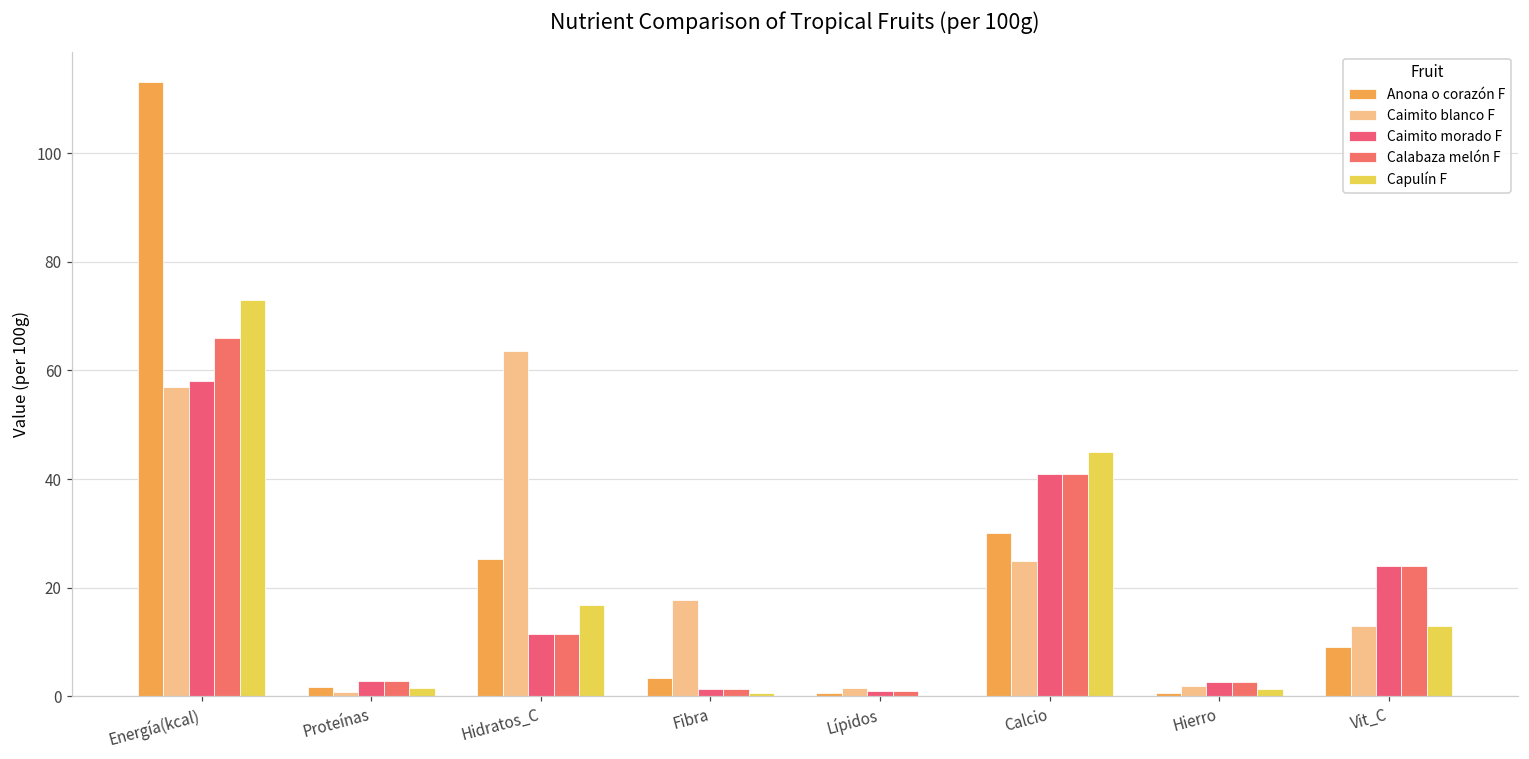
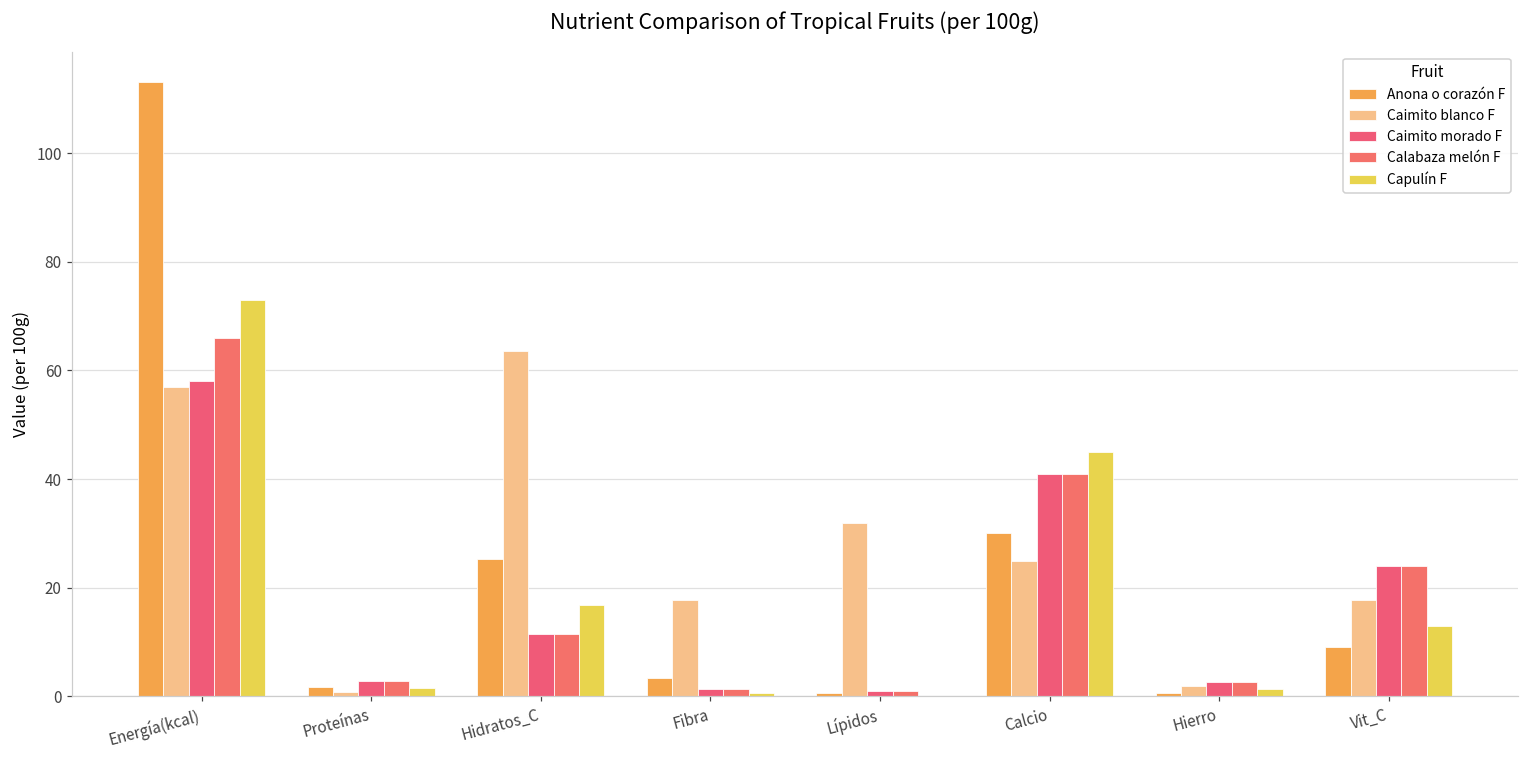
Caimito blanco F, Lípidos: 2 -> 32
Caimito blanco F, Vit_C: 13 -> 18
